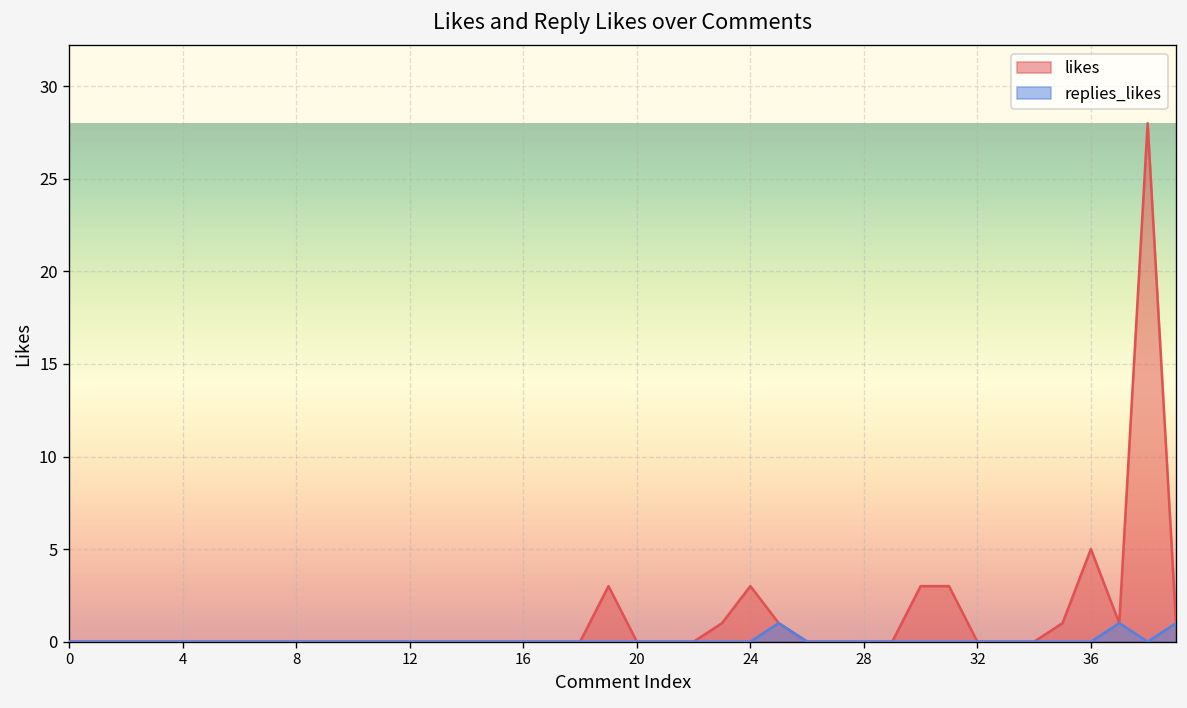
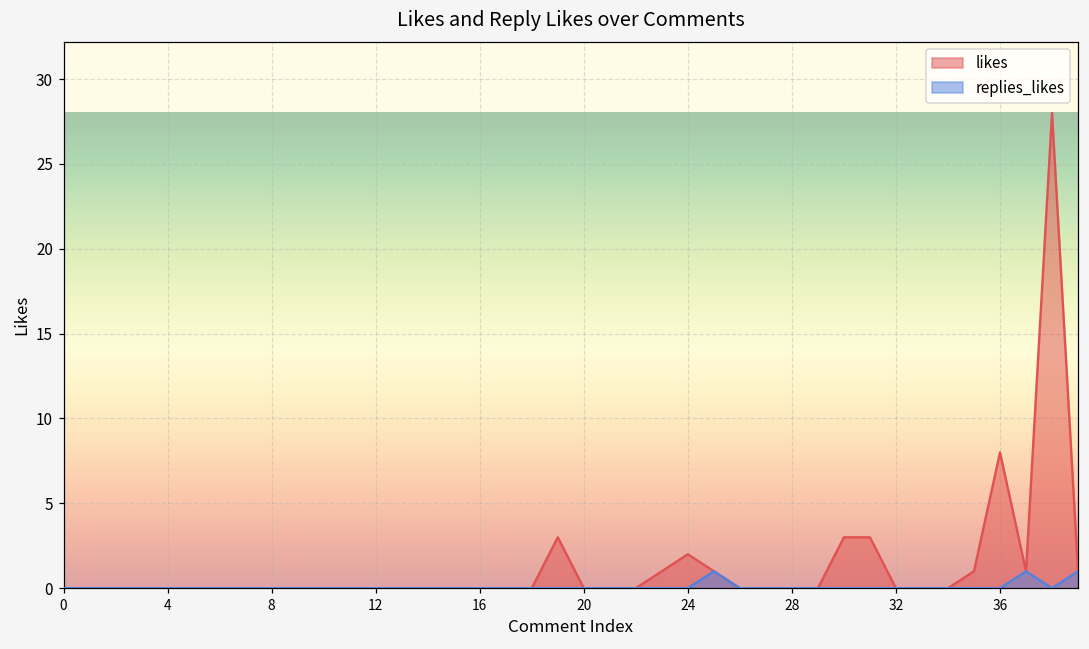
likes, 24: 3 -> 2
likes, 36: 5 -> 8
